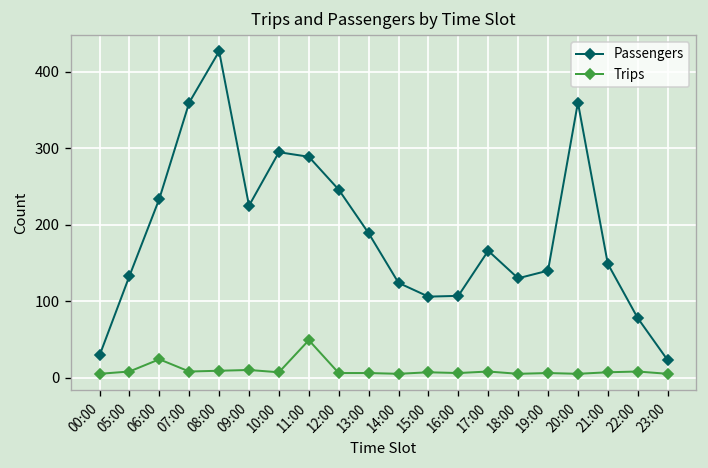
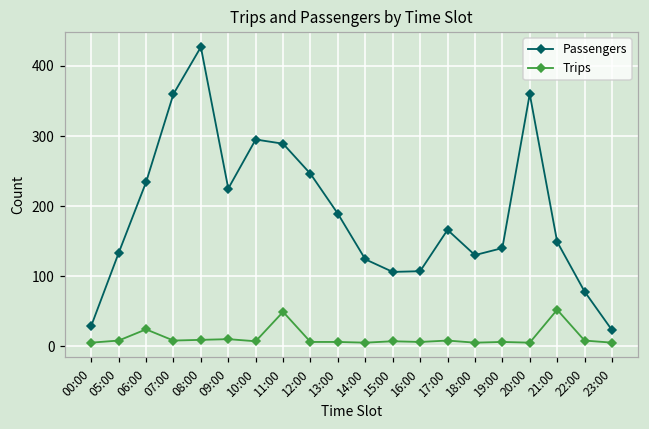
Trips, 21:00: 10 -> 50
